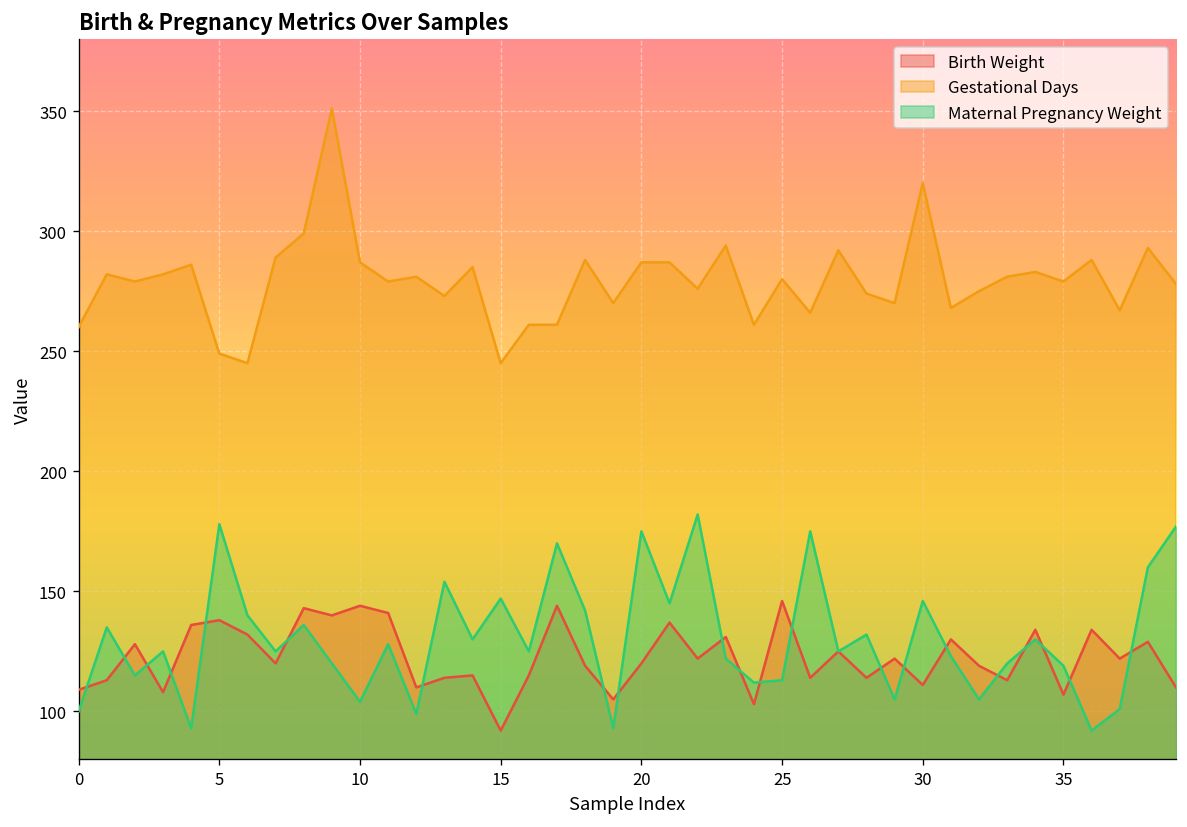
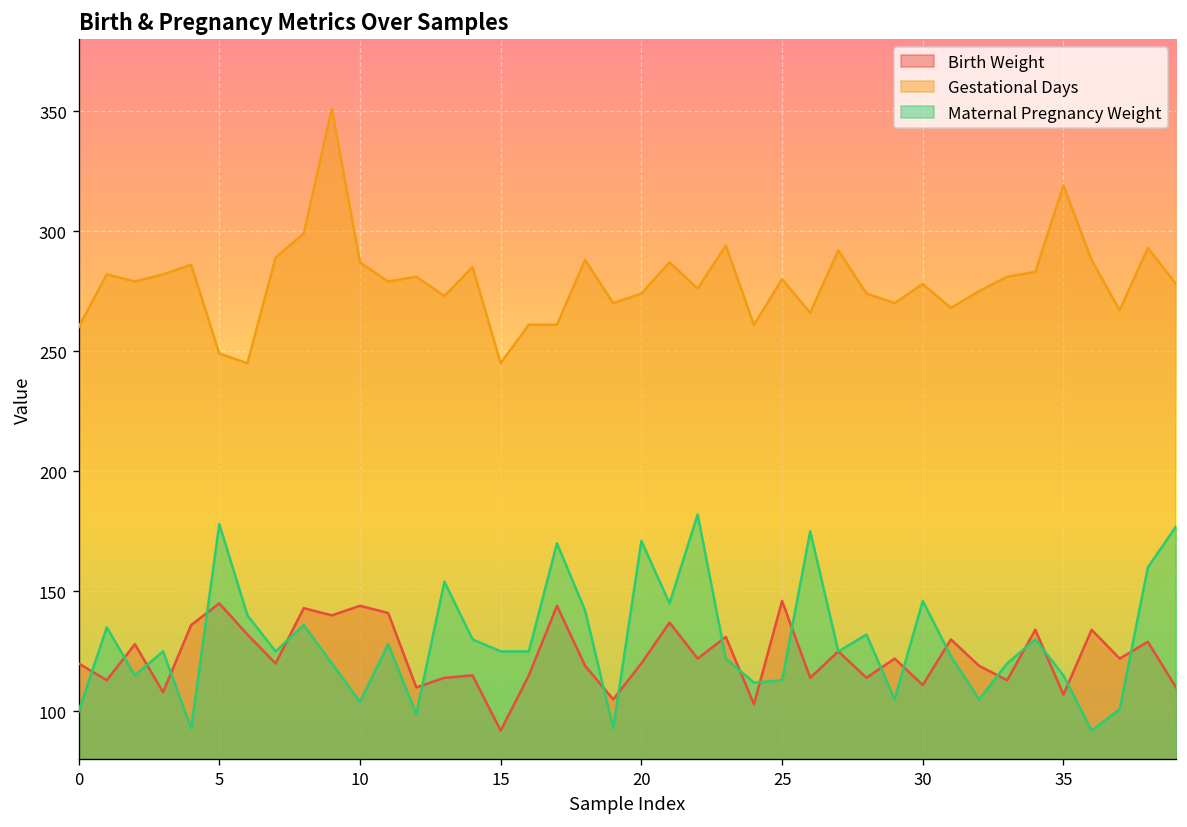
Birth Weight, 0: 109 -> 120
Birth Weight, 5: 138 -> 145
Maternal Pregnancy Weight, 15: 147 -> 125
Gestational Days, 20: 287 -> 274
Maternal Pregnancy Weight, 20: 175 -> 171
Gestational Days, 30: 320 -> 278
Gestational Days, 35: 279 -> 319
Maternal Pregnancy Weight, 35: 119 -> 115
